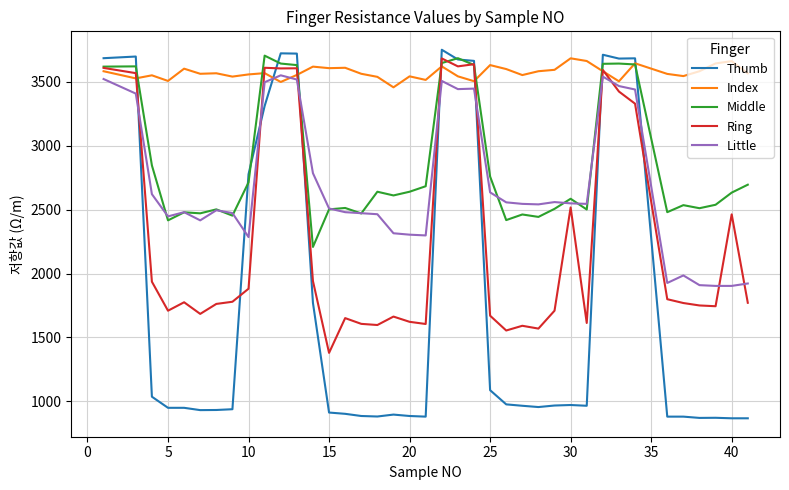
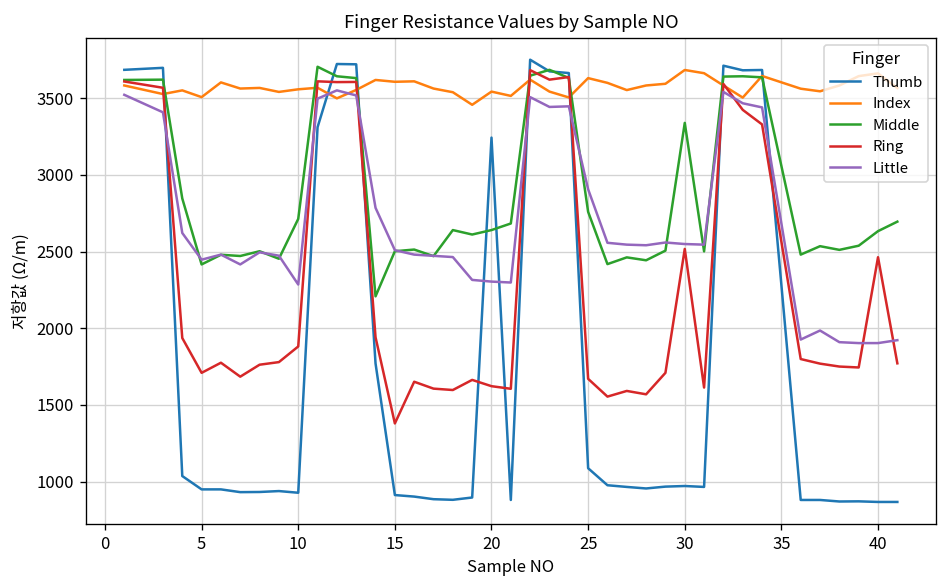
Thumb, 10: 2780 -> 930
Thumb, 20: 890 -> 3240
Little, 25: 2640 -> 2910
Middle, 30: 2590 -> 3340
